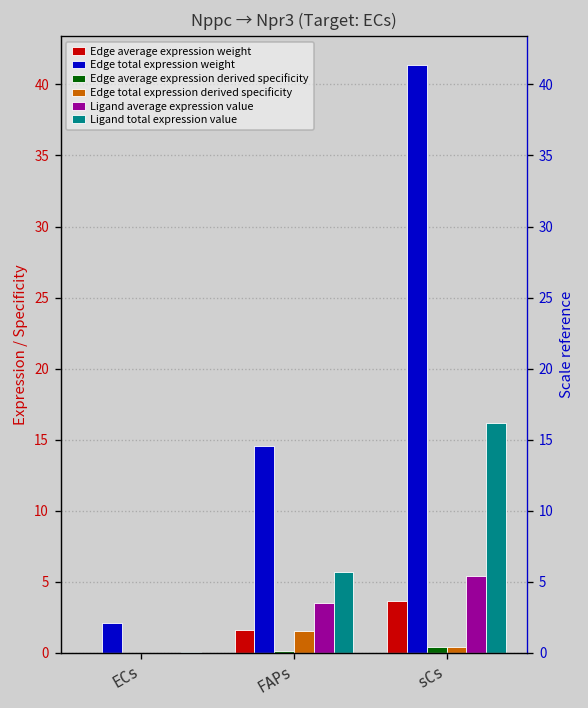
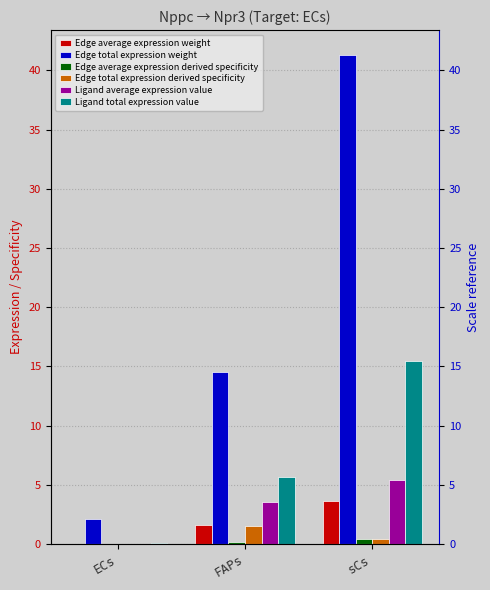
Ligand total expression value, sCs: 16.2 -> 15.5
